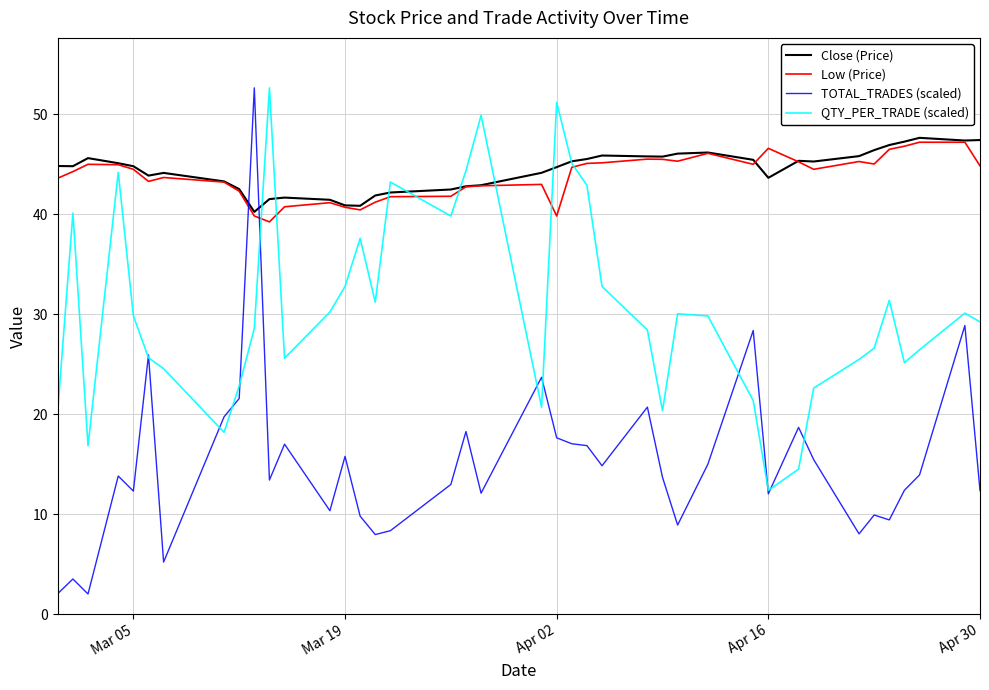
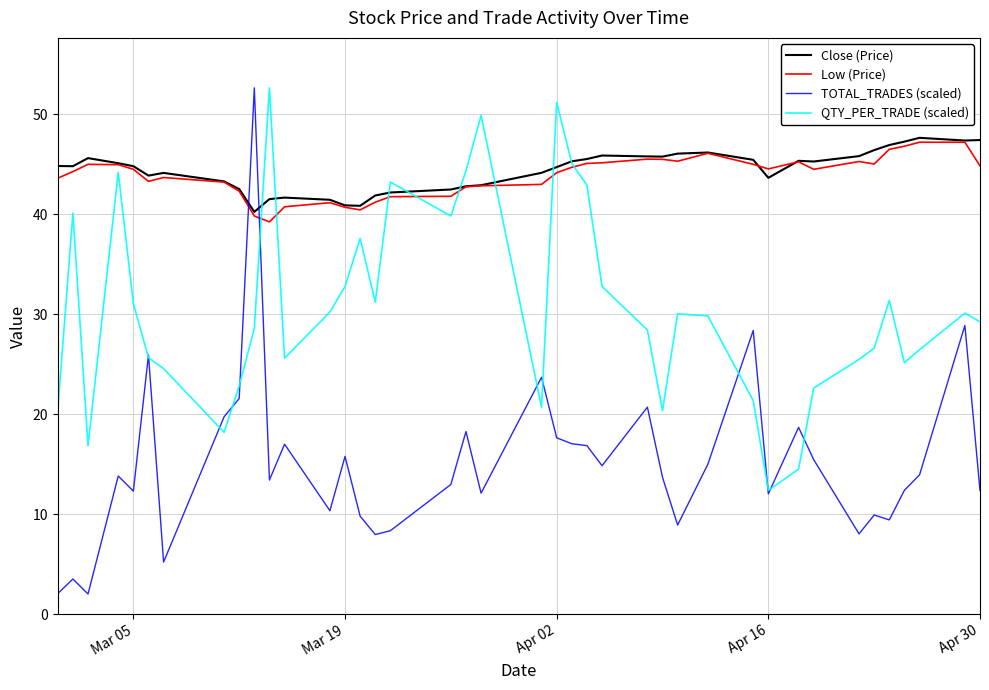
QTY_PER_TRADE (scaled), Mar 05: 30 -> 31
Low (Price), Apr 02: 40 -> 44
Low (Price), Apr 16: 47 -> 45
